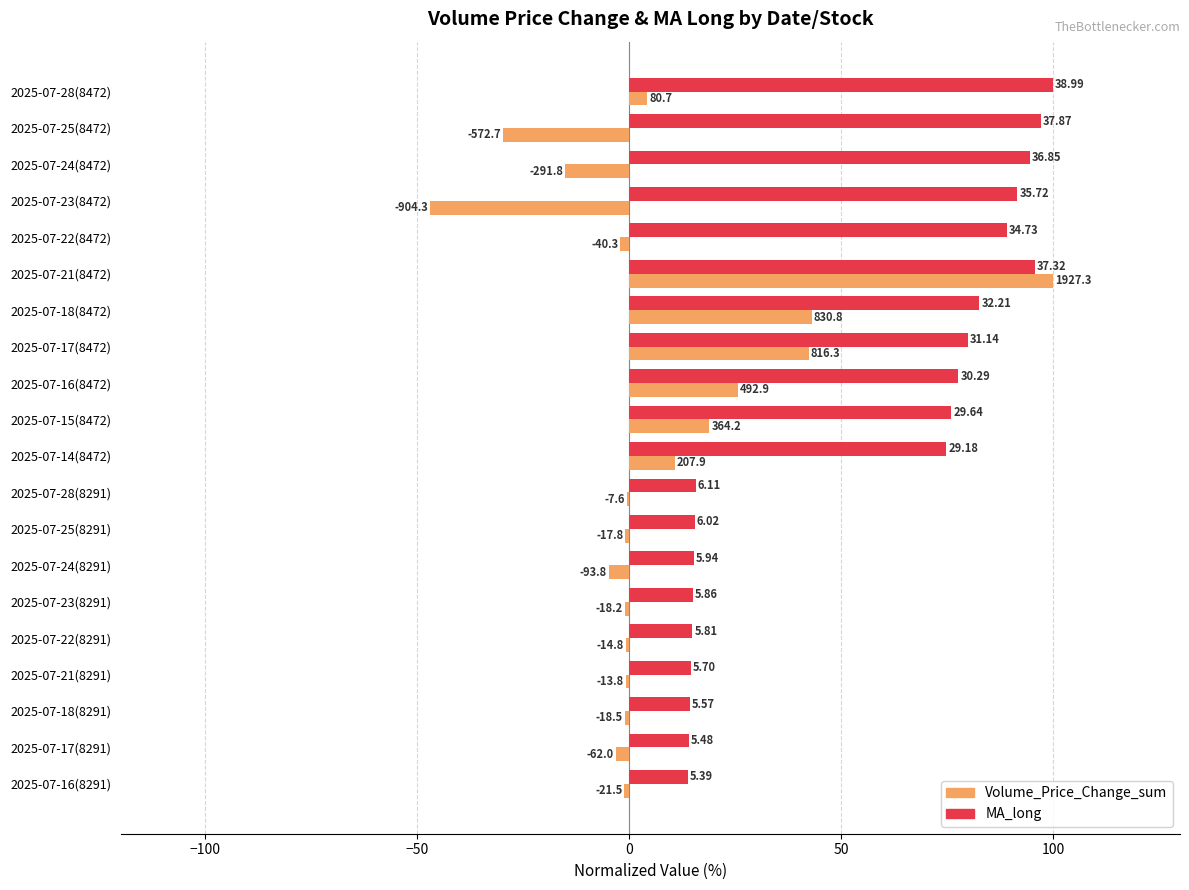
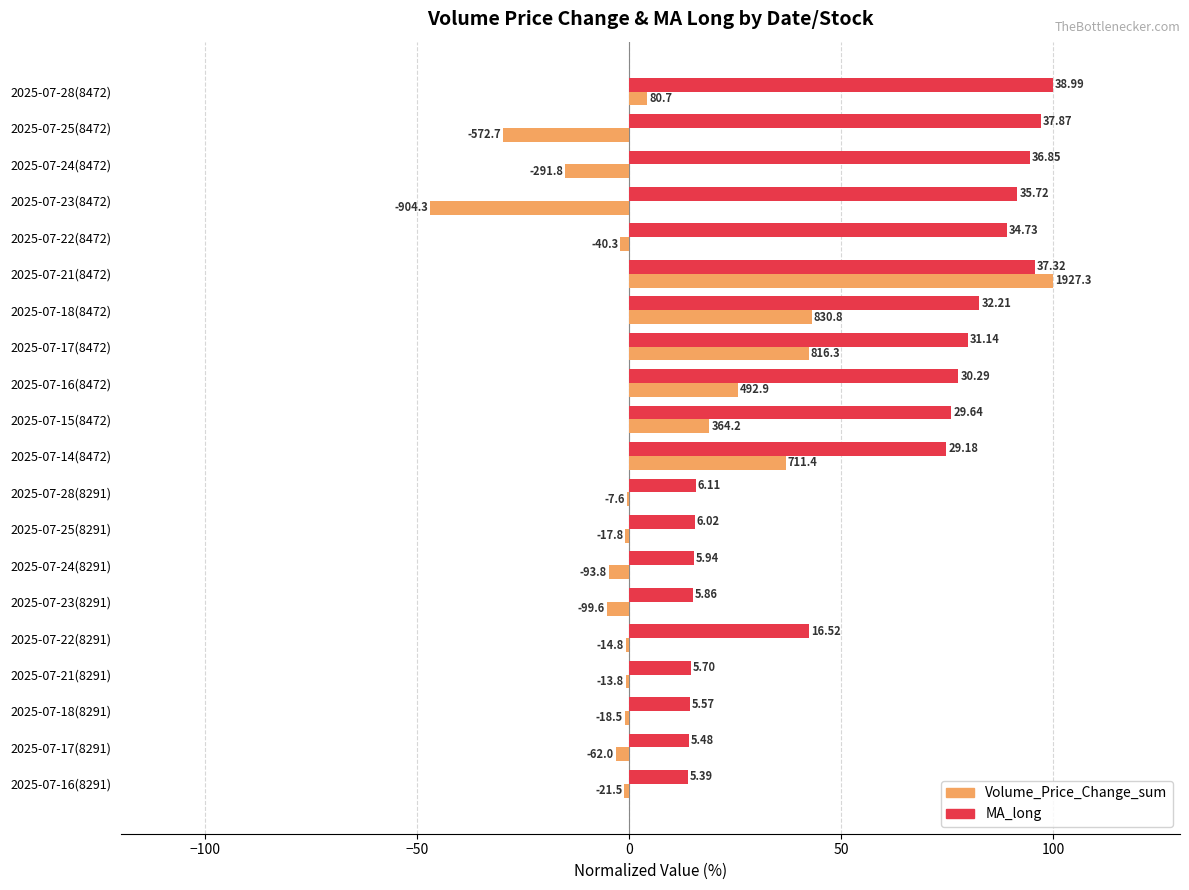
Volume_Price_Change_sum, 2025-07-14(8472): 207.9 -> 711.4
Volume_Price_Change_sum, 2025-07-23(8291): -18.2 -> -99.6
MA_long, 2025-07-22(8291): 5.81 -> 16.52
